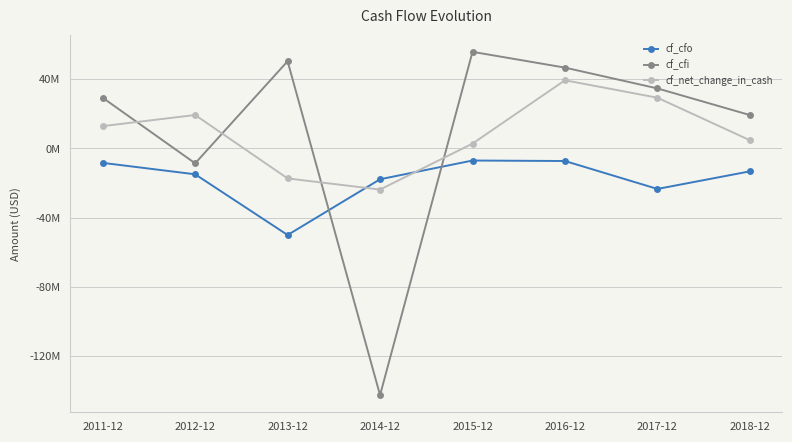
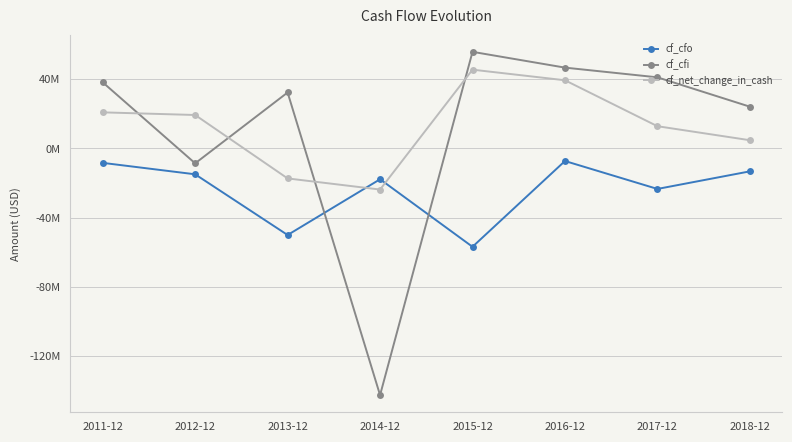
cf_cfi, 2011-12: 29000000 -> 38000000
cf_net_change_in_cash, 2011-12: 13000000 -> 21000000
cf_cfi, 2013-12: 50000000 -> 32000000
cf_cfo, 2015-12: -7000000 -> -57000000
cf_net_change_in_cash, 2015-12: 3000000 -> 45000000
cf_cfi, 2017-12: 35000000 -> 41000000
cf_net_change_in_cash, 2017-12: 29000000 -> 13000000
cf_cfi, 2018-12: 19000000 -> 24000000
